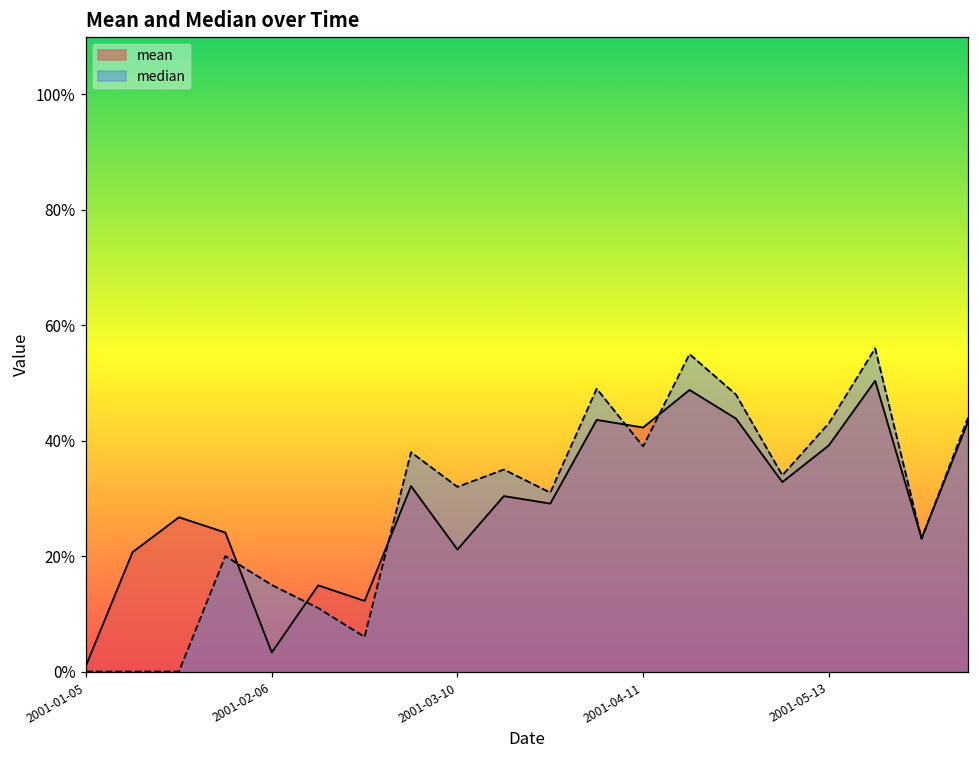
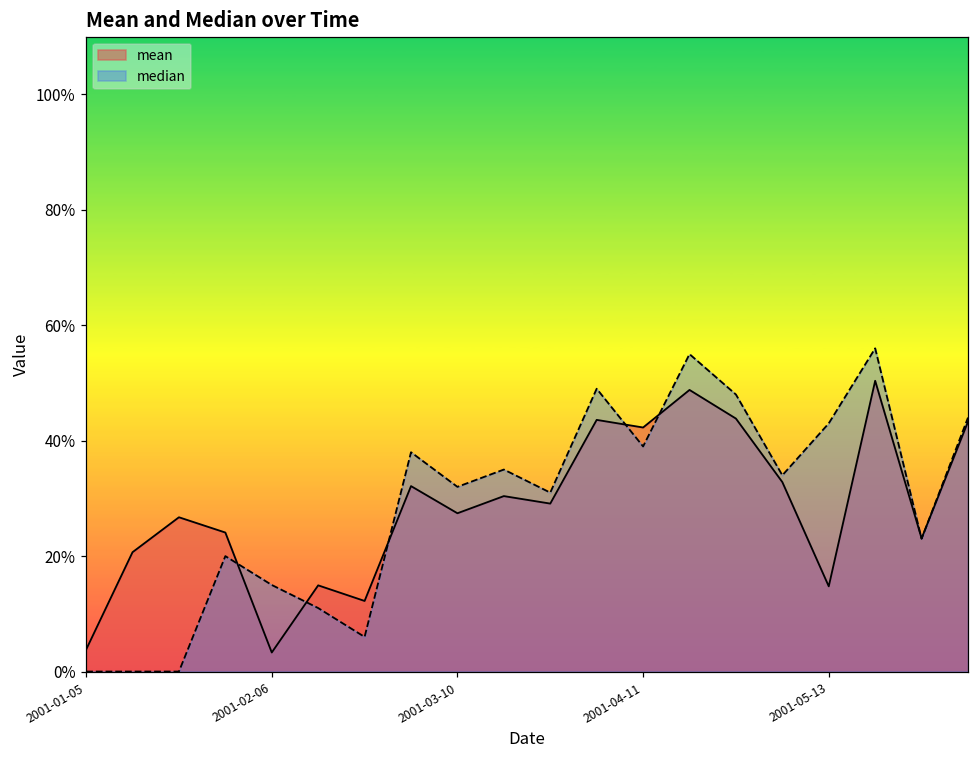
mean, 2001-01-05: 1% -> 4%
mean, 2001-03-10: 21% -> 27%
mean, 2001-05-13: 39% -> 15%
